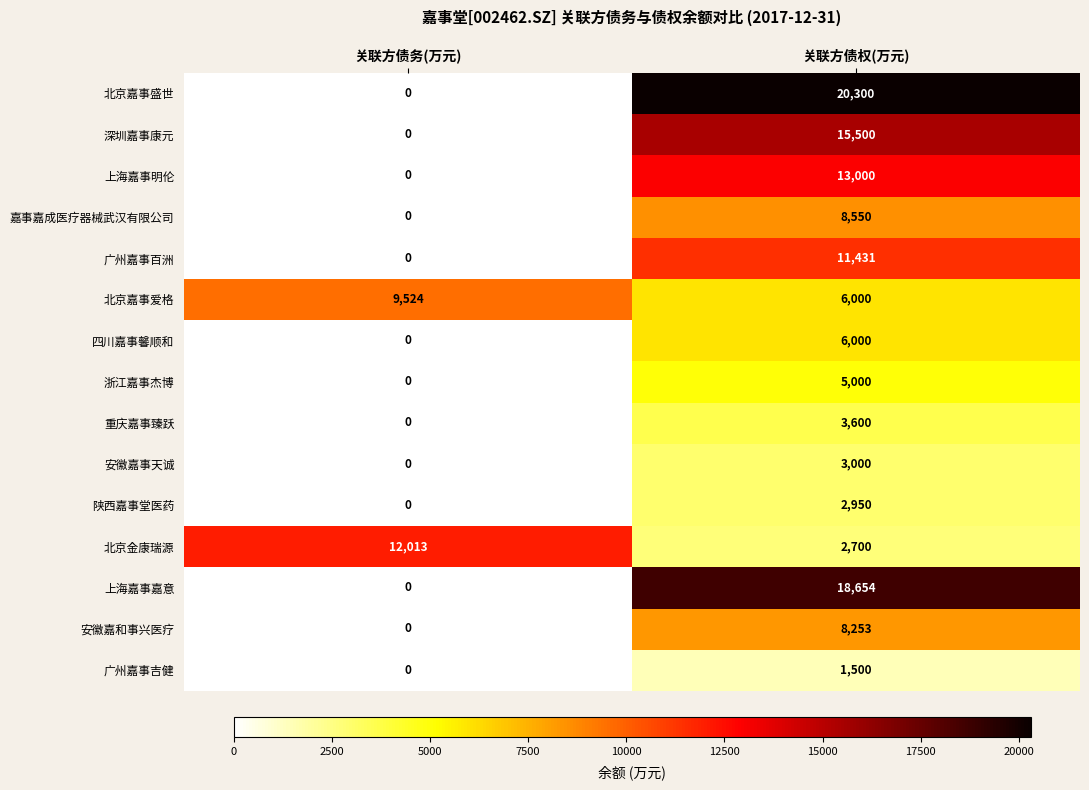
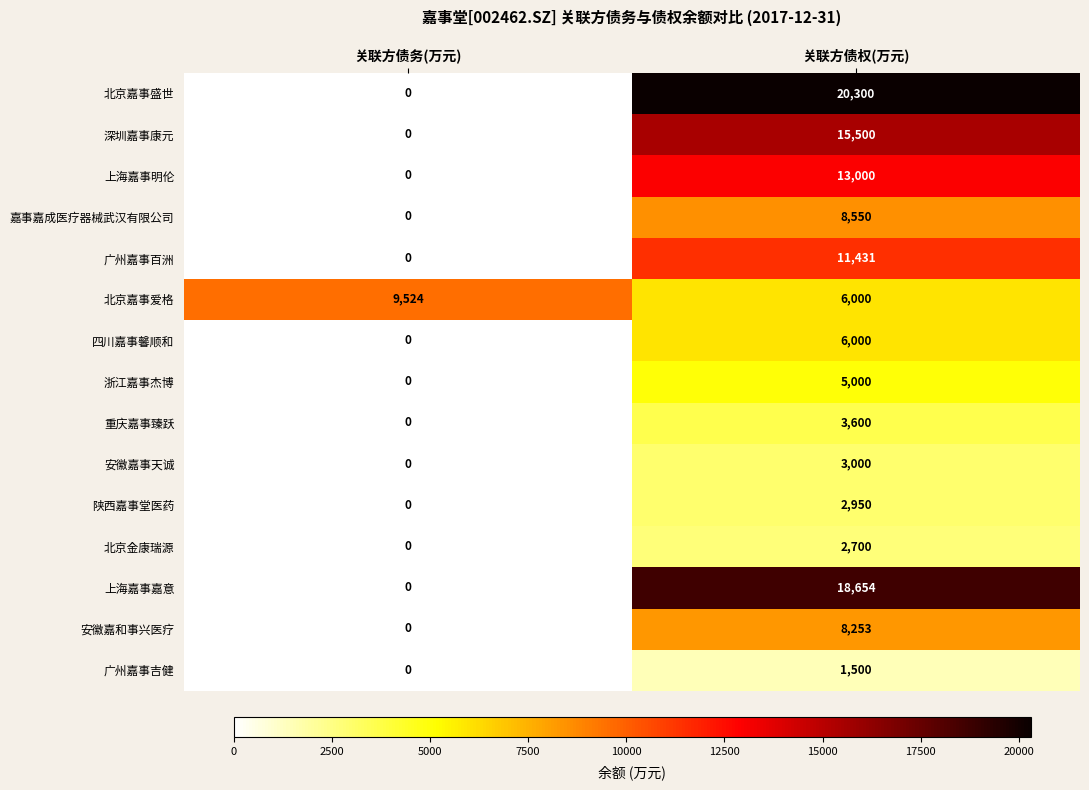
北京金康瑞源, 关联方债务(万元): 12,013 -> 0
